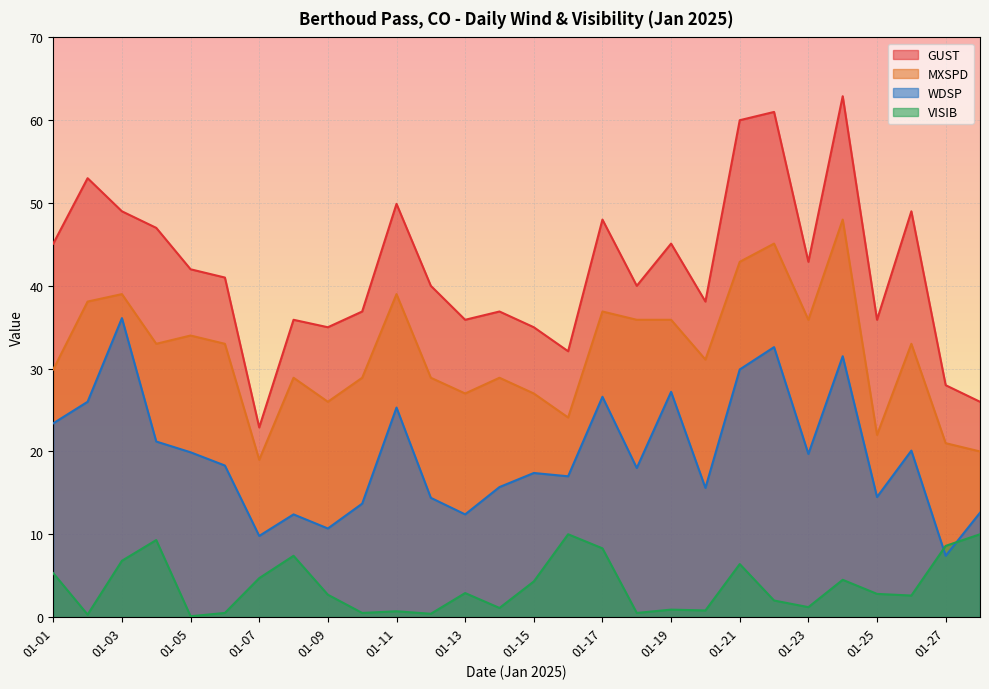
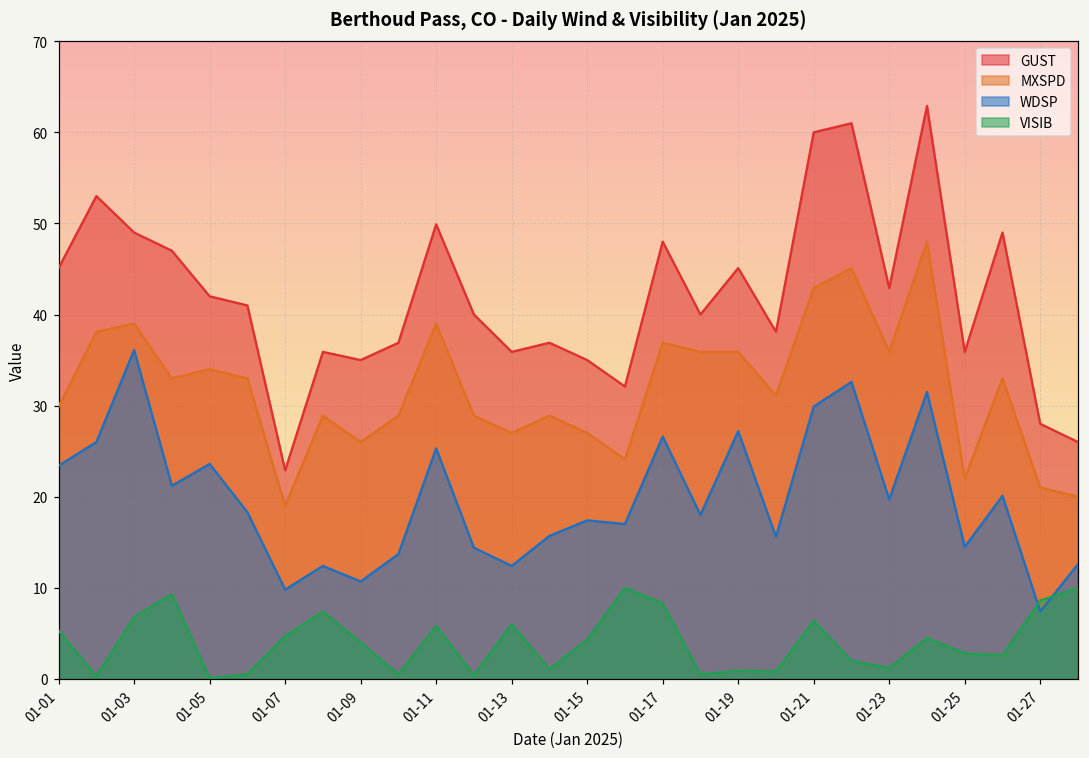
WDSP, 01-05: 20 -> 24
VISIB, 01-09: 3 -> 4
VISIB, 01-11: 1 -> 6
VISIB, 01-13: 3 -> 6
